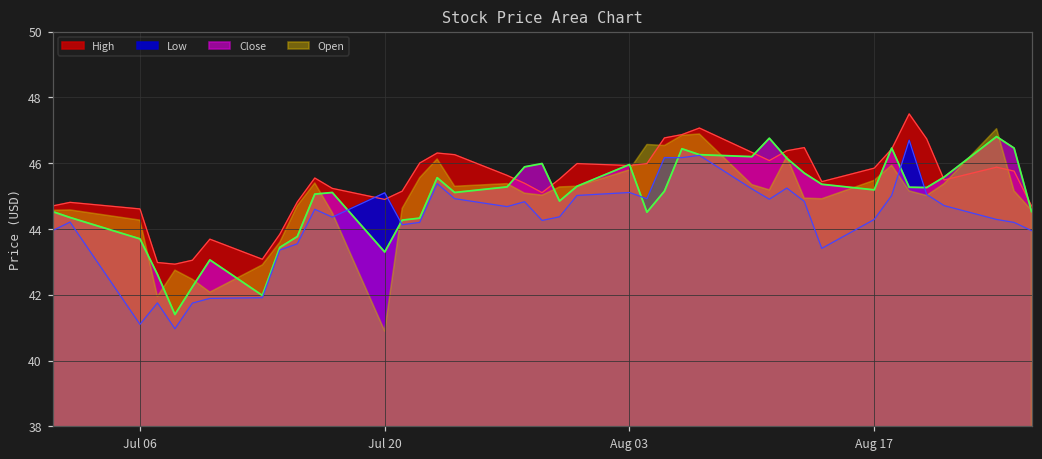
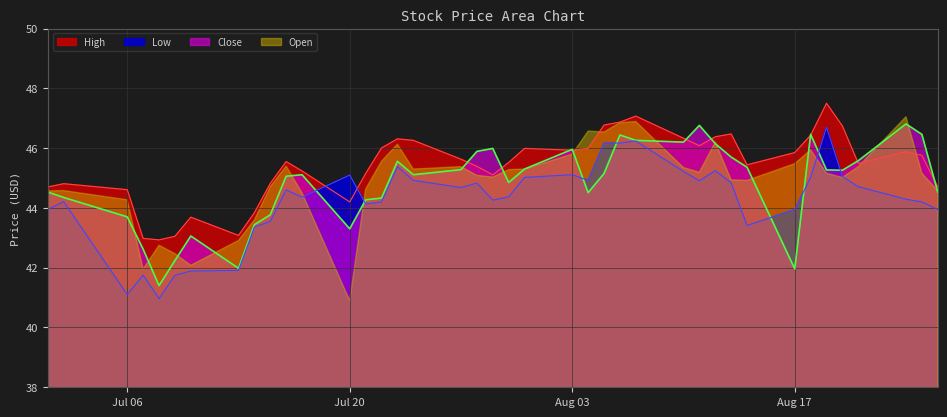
High, Jul 20: 44.9 -> 44.2
Low, Aug 17: 44.3 -> 44.0
Close, Aug 17: 45.2 -> 42.0
